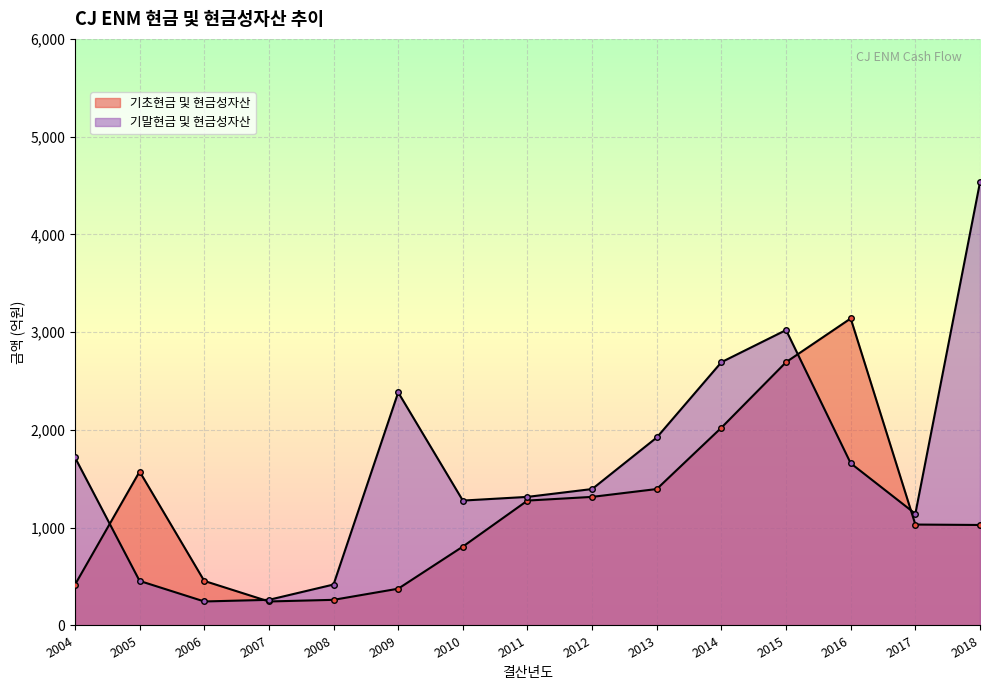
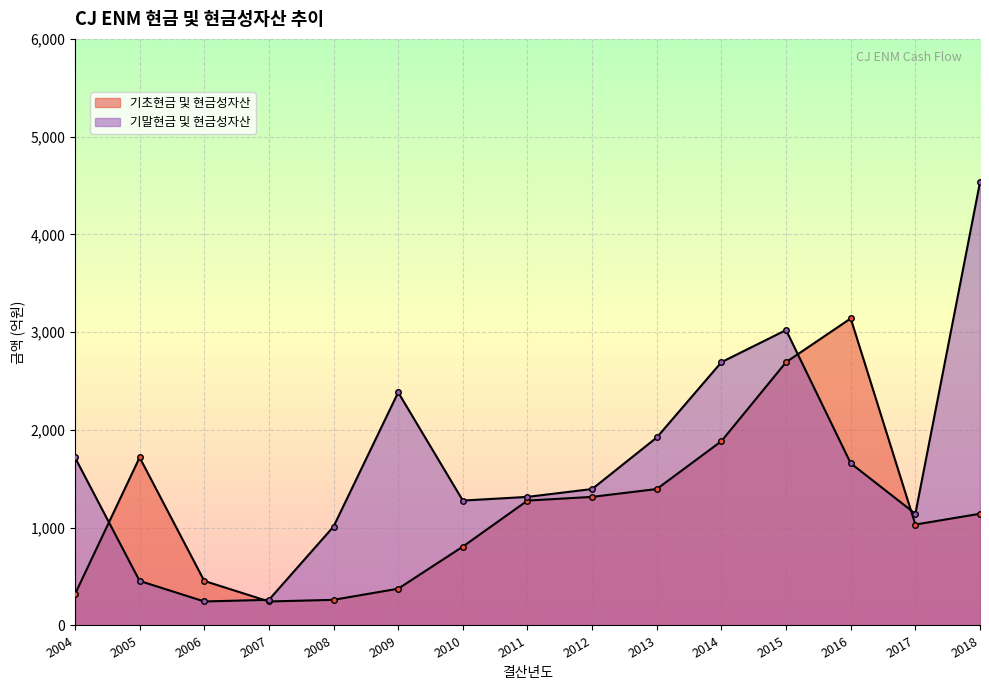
기초현금 및 현금성자산, 2004: 400 -> 300
기초현금 및 현금성자산, 2005: 1,600 -> 1,700
기말현금 및 현금성자산, 2008: 400 -> 1,000
기초현금 및 현금성자산, 2014: 2,000 -> 1,900
기초현금 및 현금성자산, 2018: 1,000 -> 1,100
